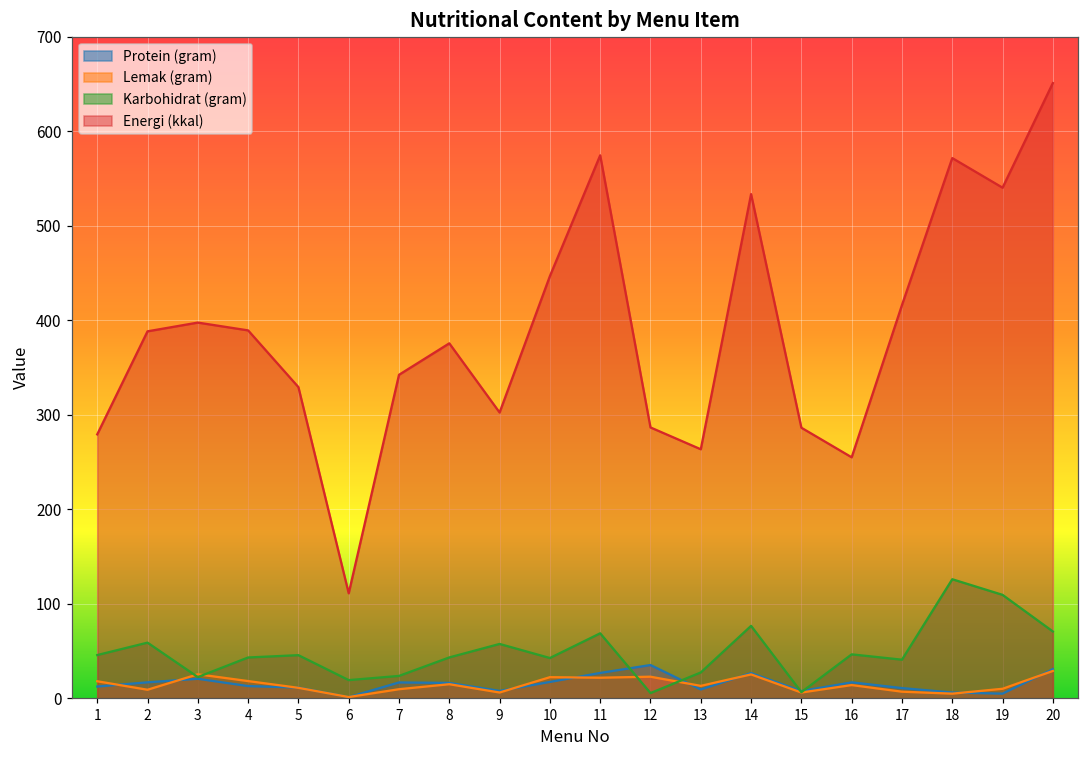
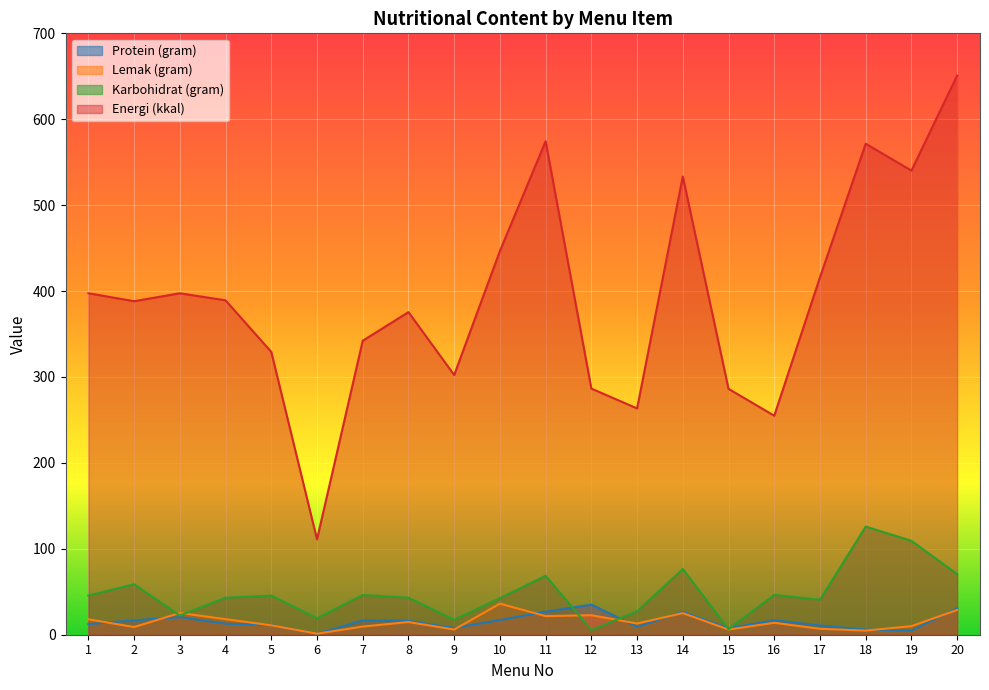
Energi (kkal), 1: 280 -> 400
Karbohidrat (gram), 7: 20 -> 50
Karbohidrat (gram), 9: 60 -> 20
Lemak (gram), 10: 20 -> 40
